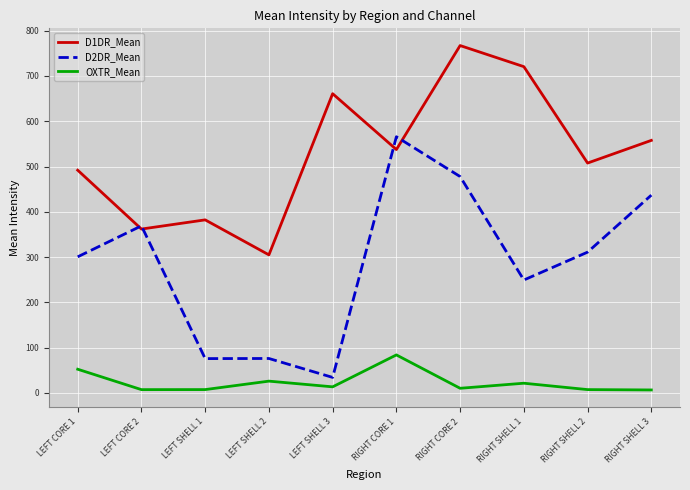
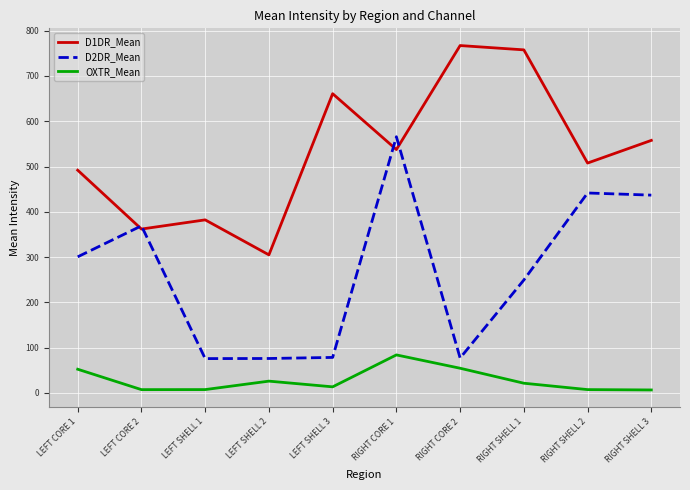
D2DR_Mean, LEFT SHELL 3: 30 -> 80
D2DR_Mean, RIGHT CORE 2: 480 -> 80
OXTR_Mean, RIGHT CORE 2: 10 -> 50
D1DR_Mean, RIGHT SHELL 1: 720 -> 760
D2DR_Mean, RIGHT SHELL 2: 310 -> 440
